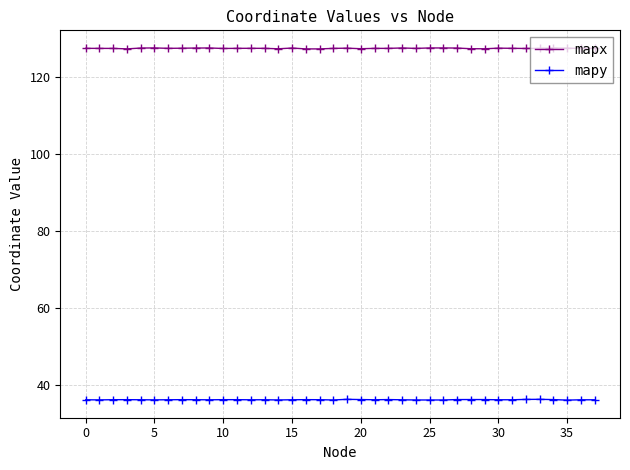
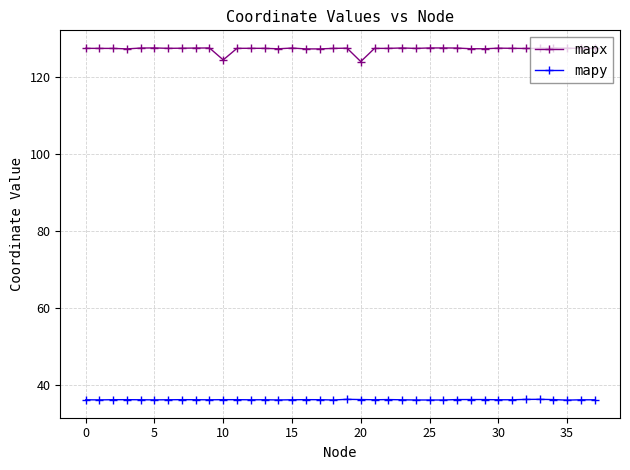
mapx, 10: 127 -> 124
mapx, 20: 127 -> 124
